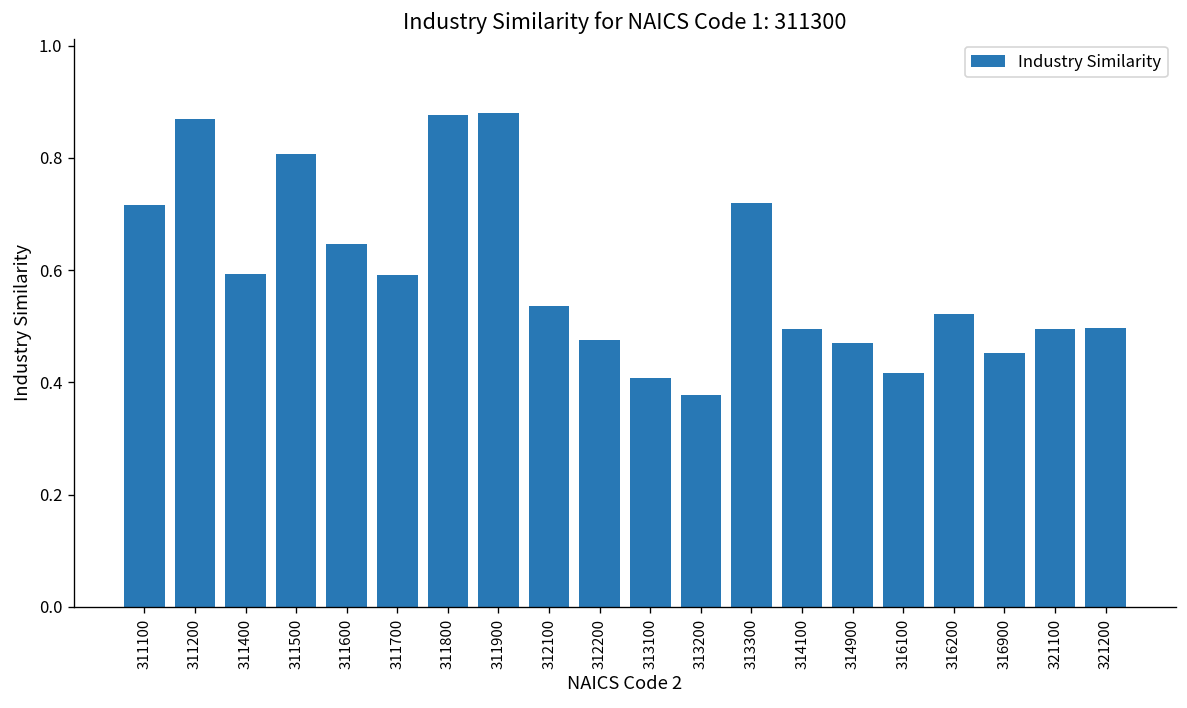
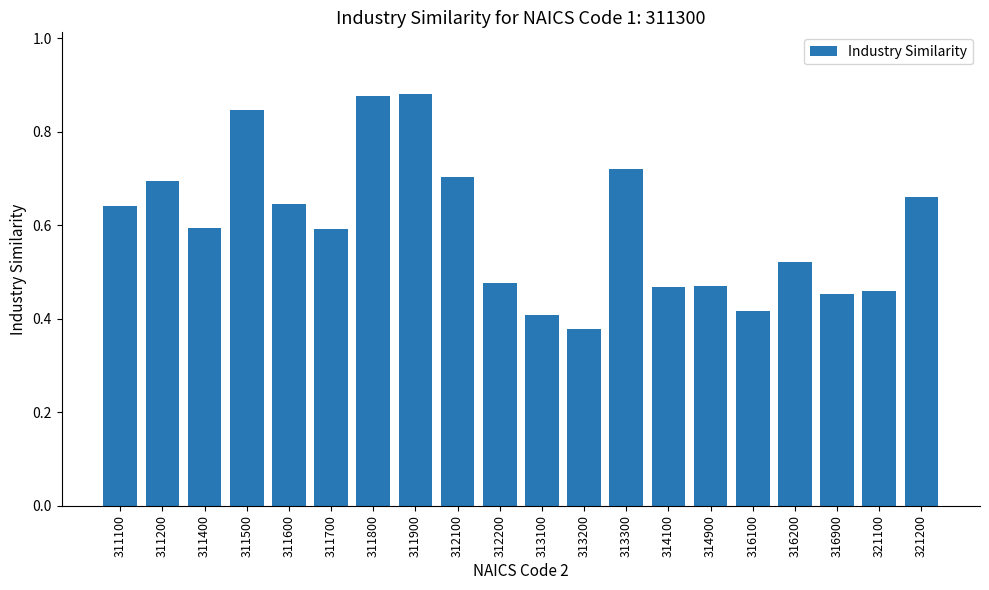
311100: 0.72 -> 0.64
311200: 0.87 -> 0.69
311500: 0.81 -> 0.85
312100: 0.54 -> 0.70
314100: 0.49 -> 0.47
321100: 0.50 -> 0.46
321200: 0.50 -> 0.66
